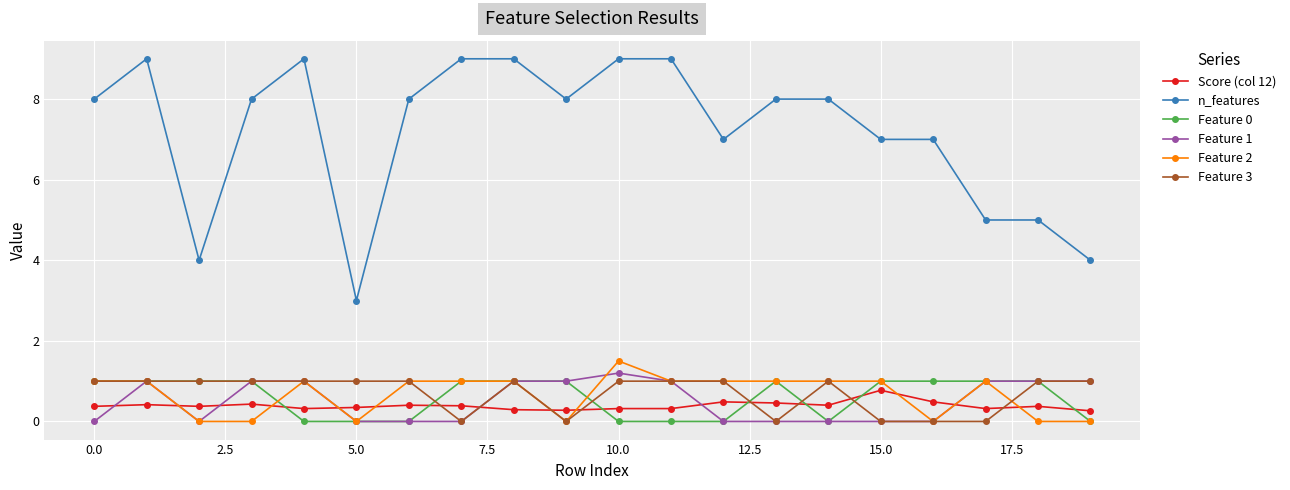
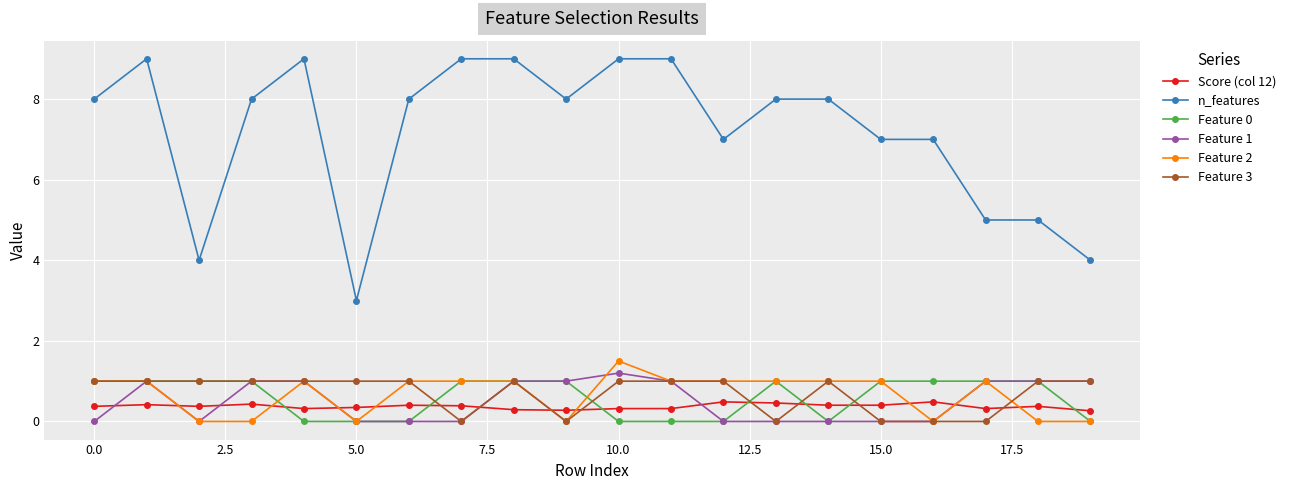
Score (col 12), 15.0: 0.8 -> 0.4
